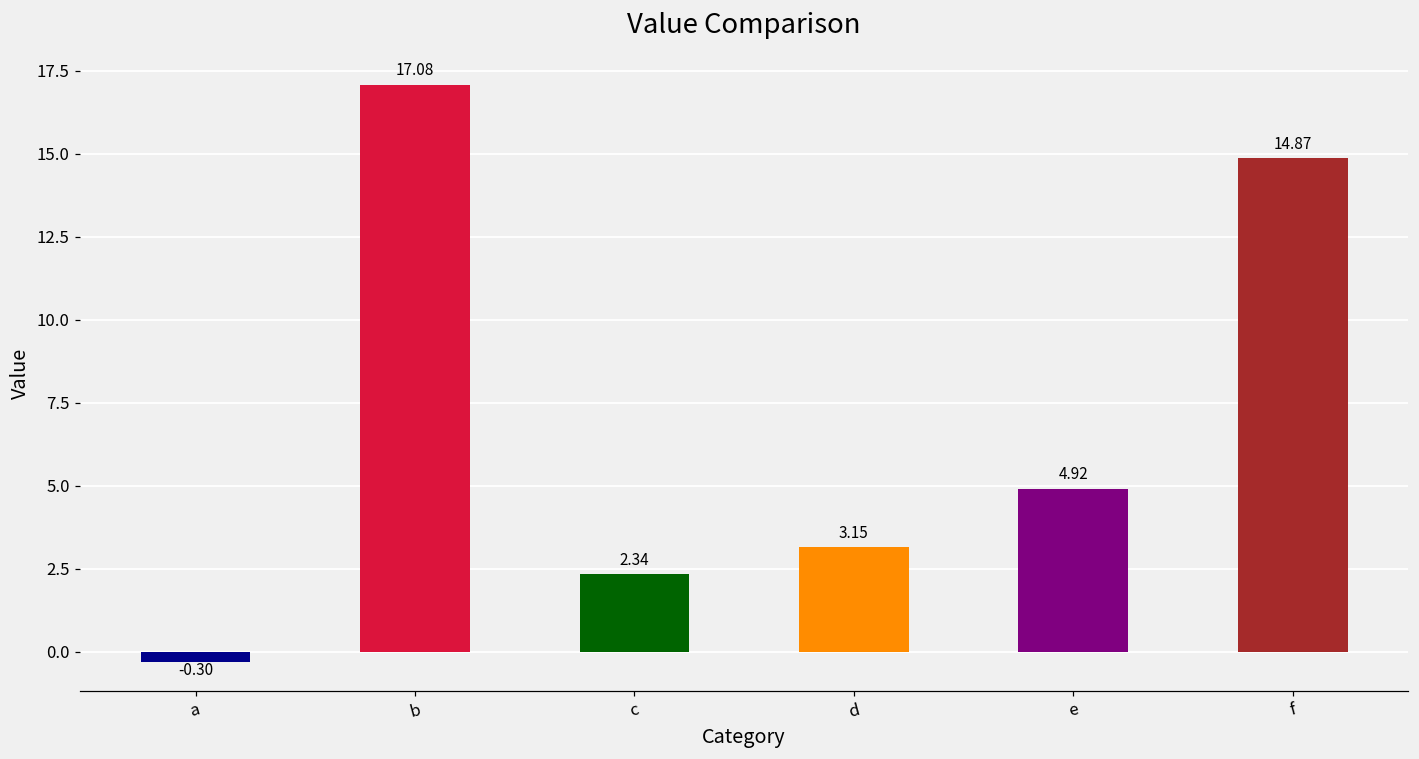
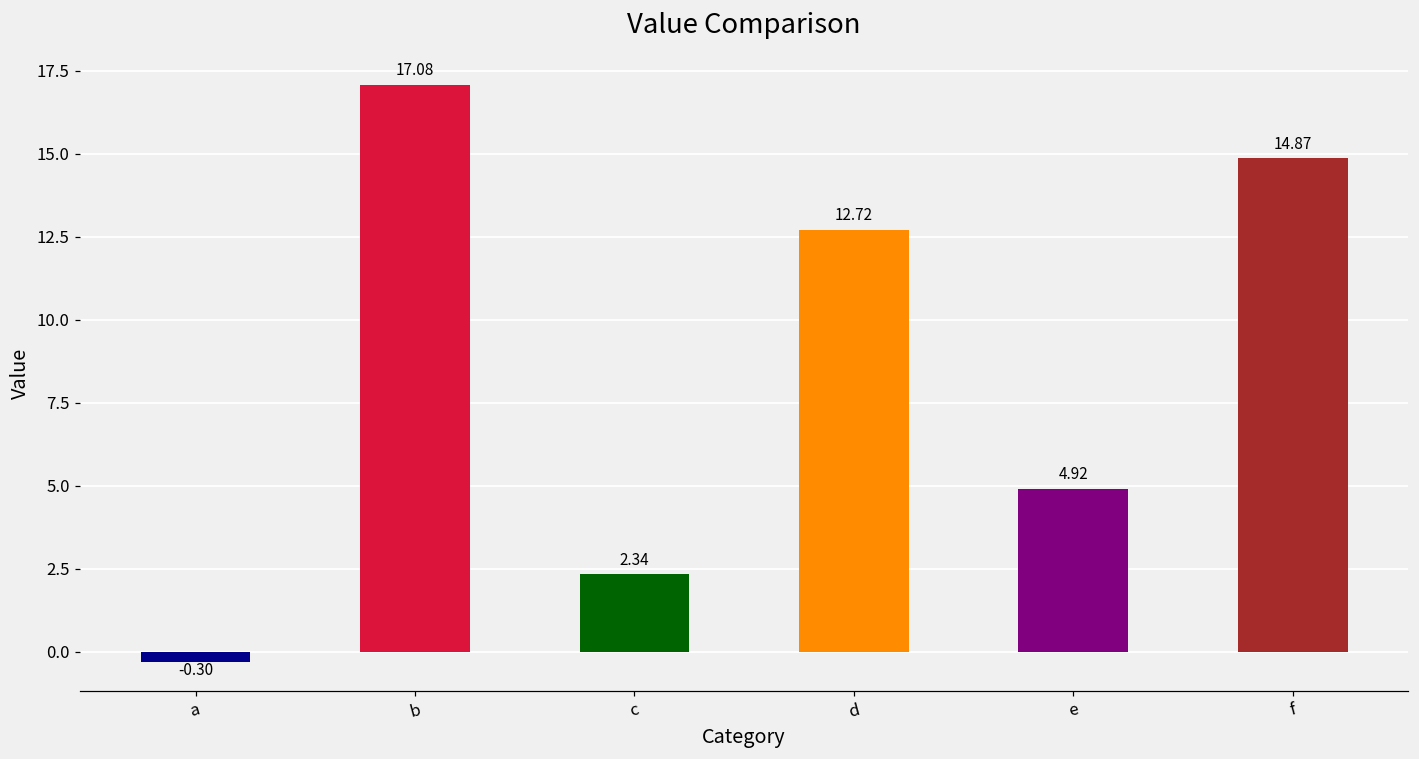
d: 3.15 -> 12.72
